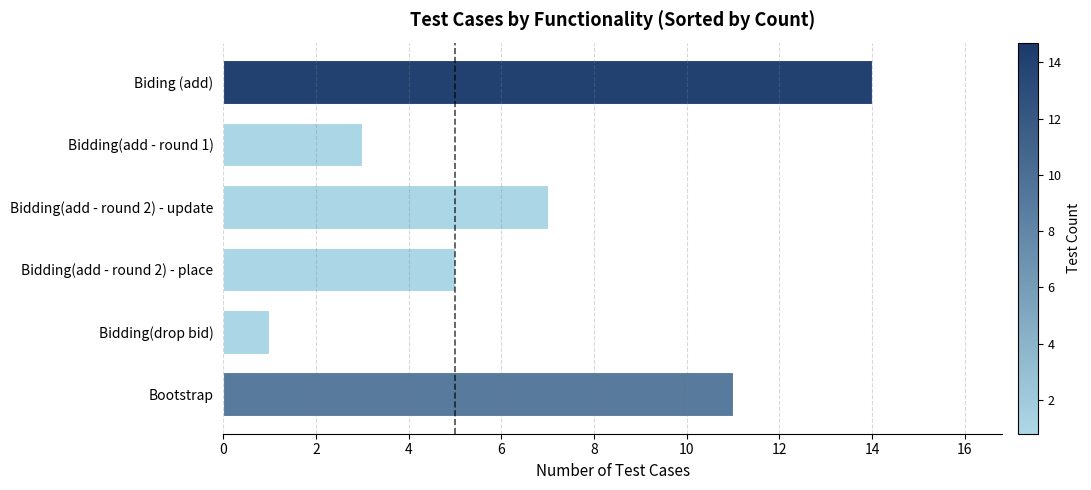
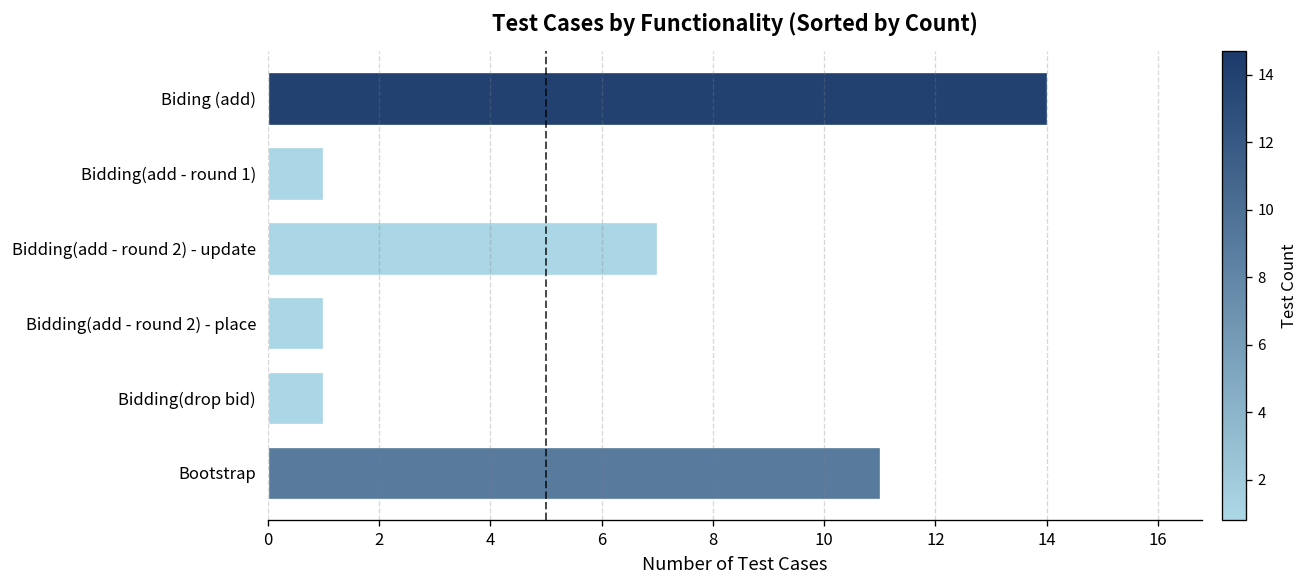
Bidding(add - round 1): 3 -> 1
Bidding(add - round 2) - place: 5 -> 1
